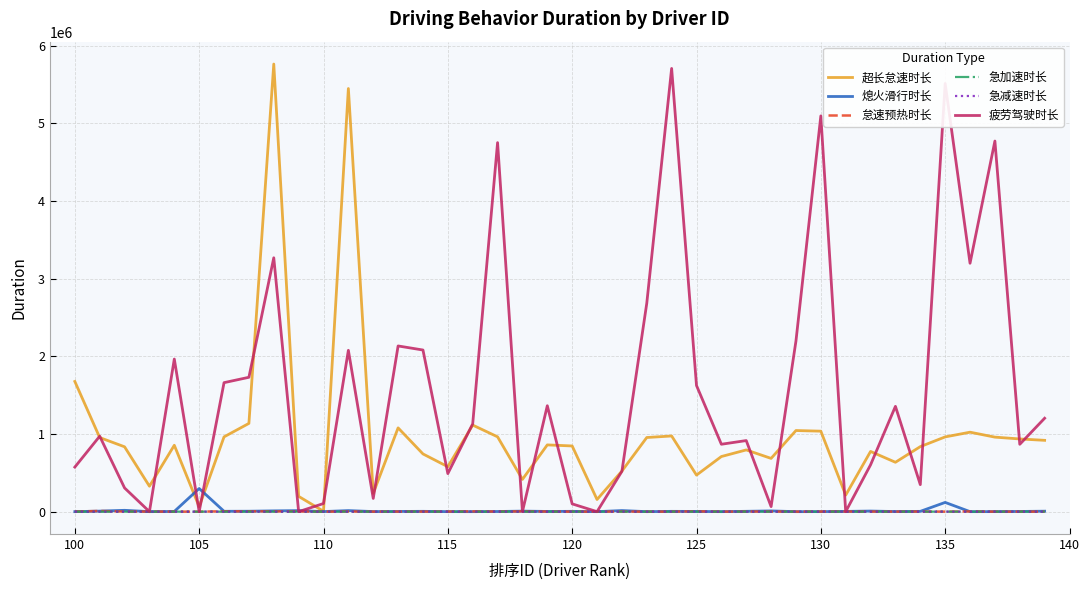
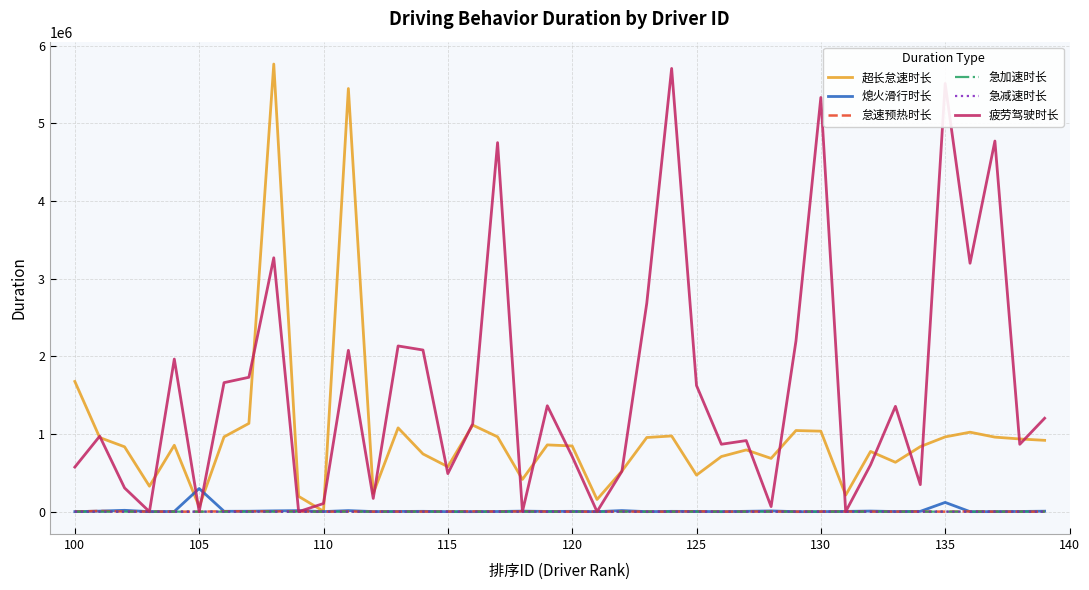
疲劳驾驶时长, 120: 100000 -> 700000
疲劳驾驶时长, 130: 5100000 -> 5300000
